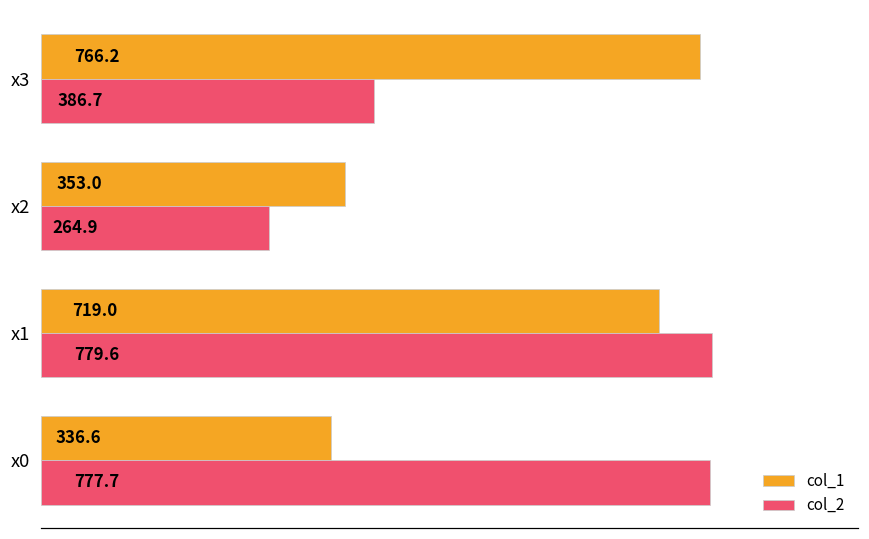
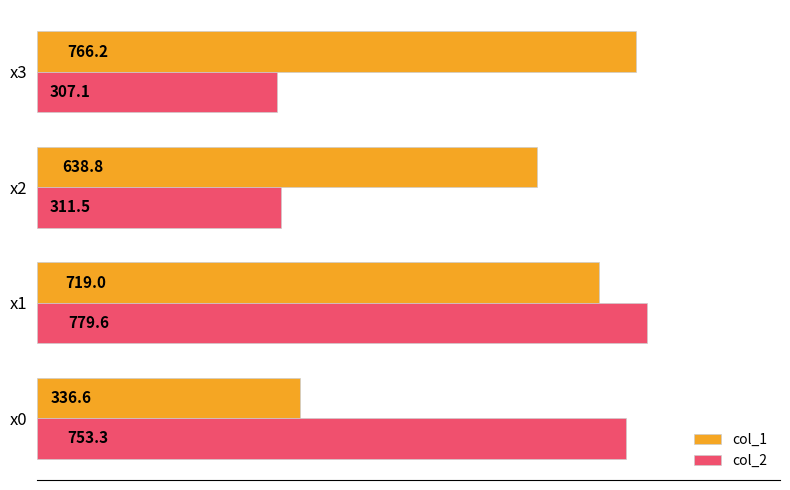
col_2, x3: 386.7 -> 307.1
col_1, x2: 353.0 -> 638.8
col_2, x2: 264.9 -> 311.5
col_2, x0: 777.7 -> 753.3
